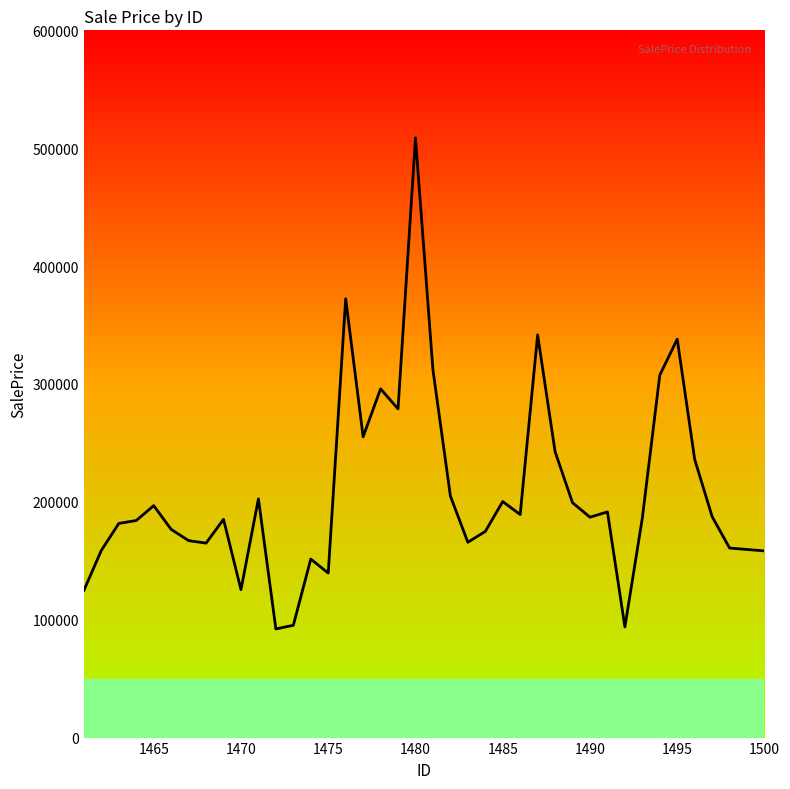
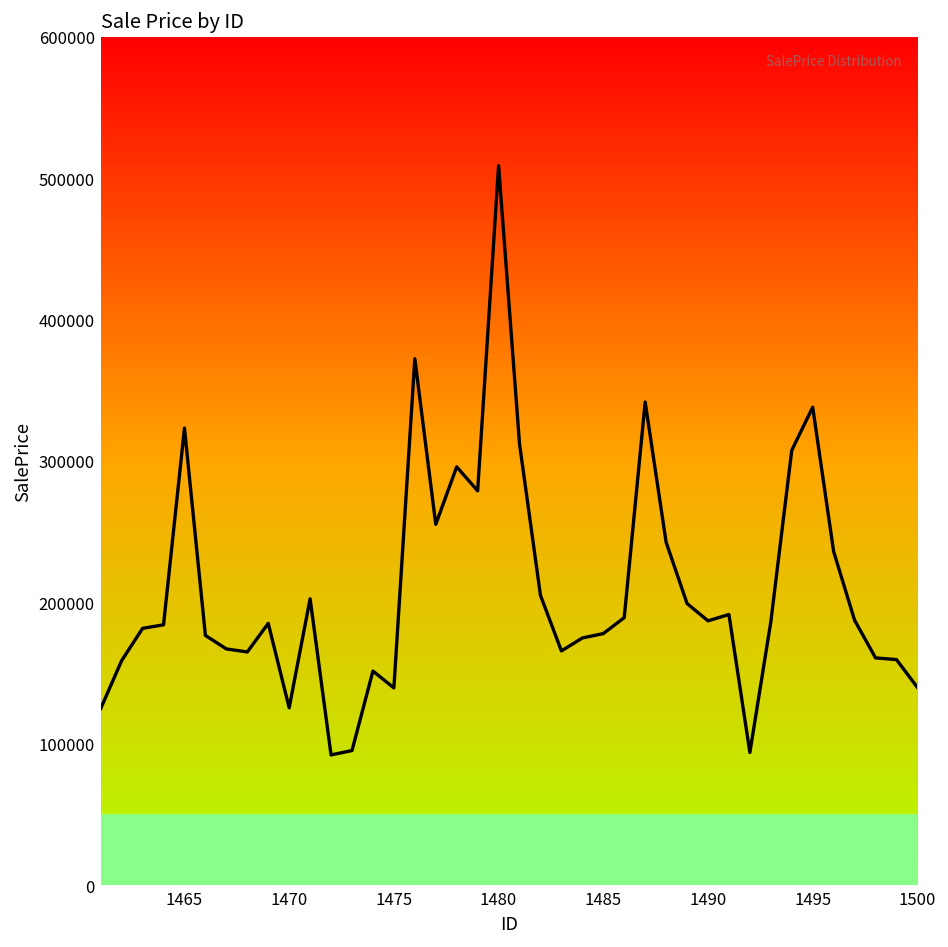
1465: 197000 -> 323000
1485: 200000 -> 178000
1500: 158000 -> 140000
